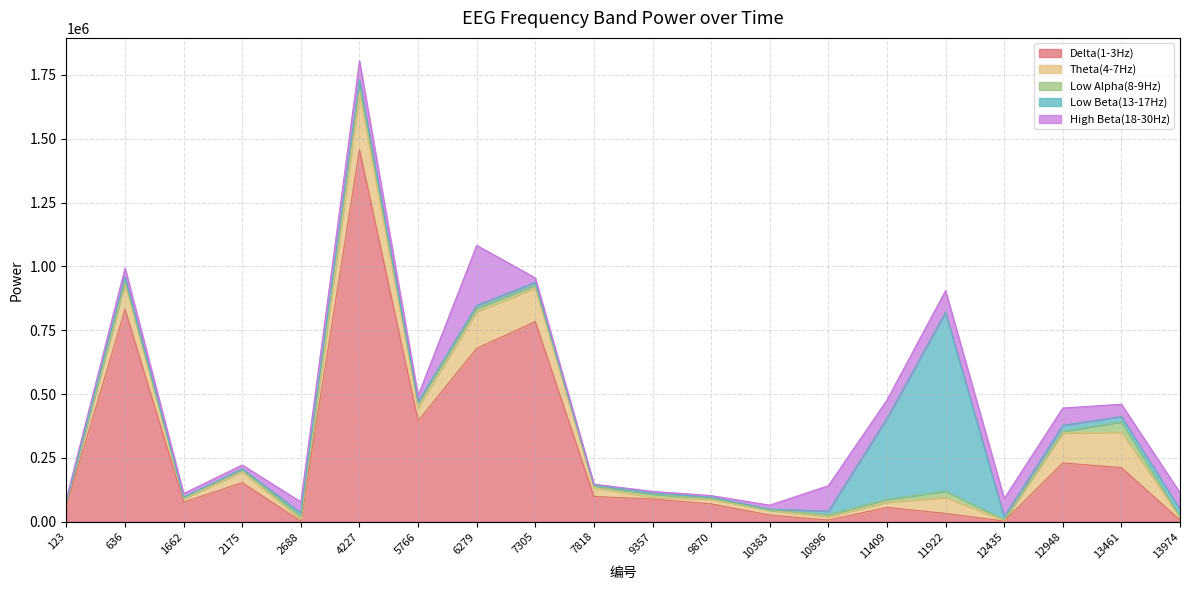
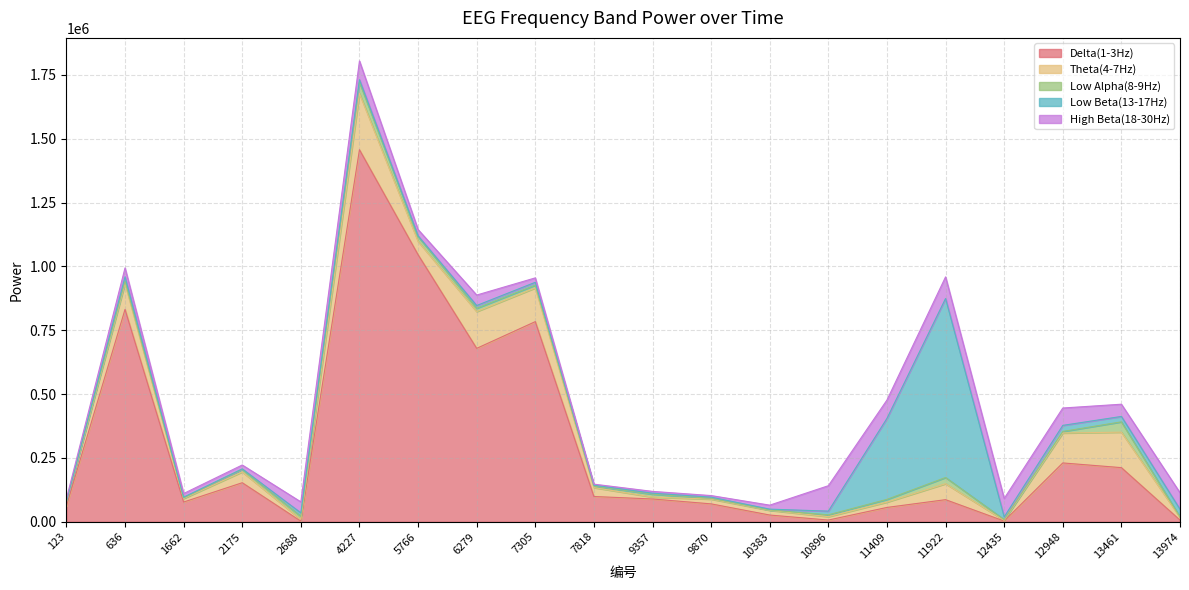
Delta(1-3Hz), 5766: 400000 -> 1050000
High Beta(18-30Hz), 6279: 240000 -> 40000
Delta(1-3Hz), 11922: 30000 -> 90000
